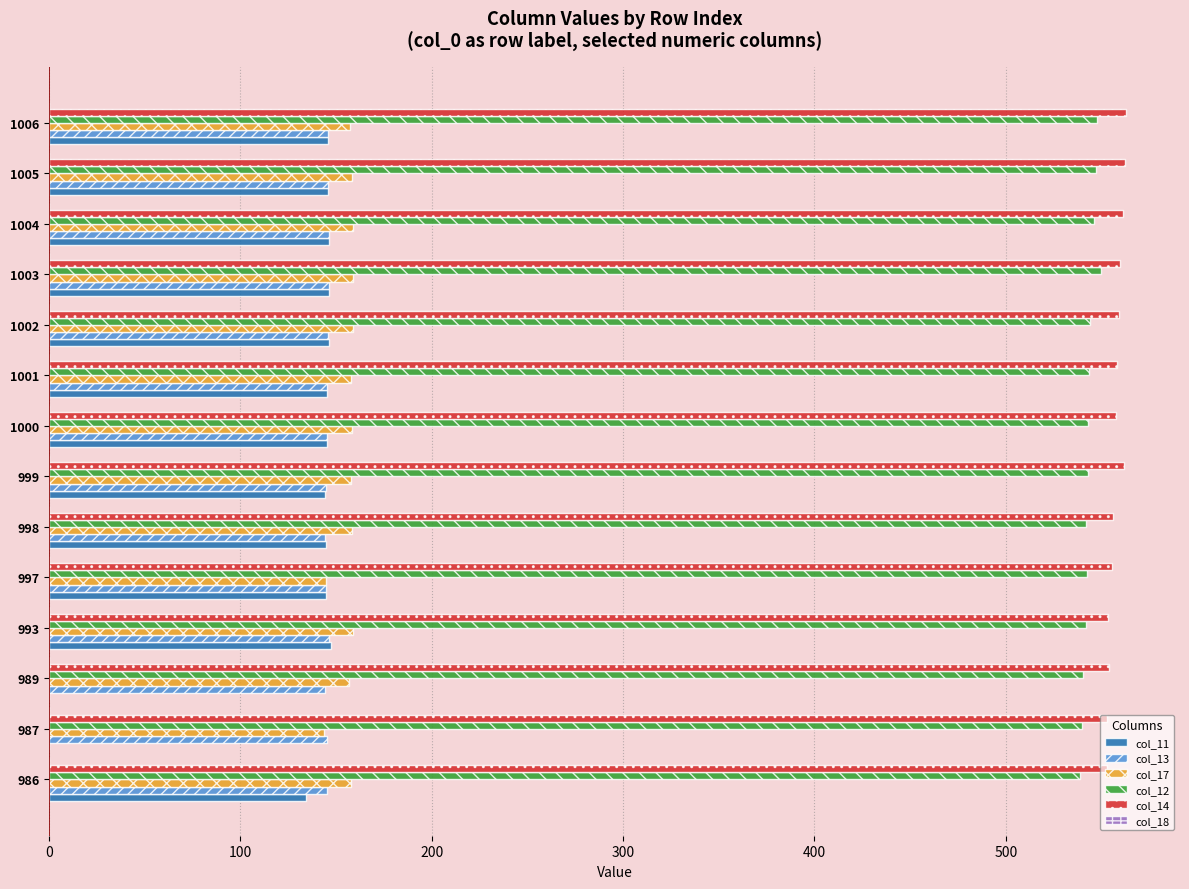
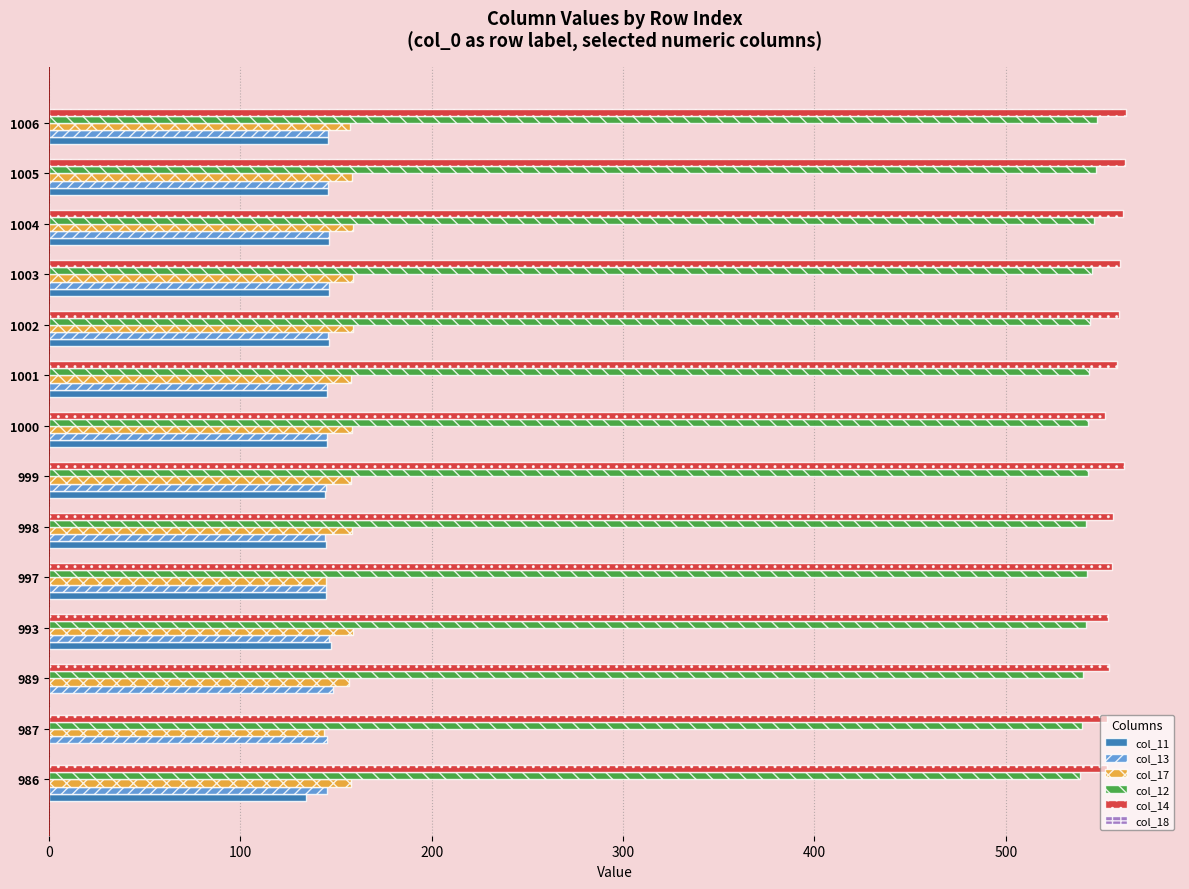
col_12, 1003: 550 -> 545
col_14, 1000: 557 -> 552
col_13, 989: 144 -> 149
